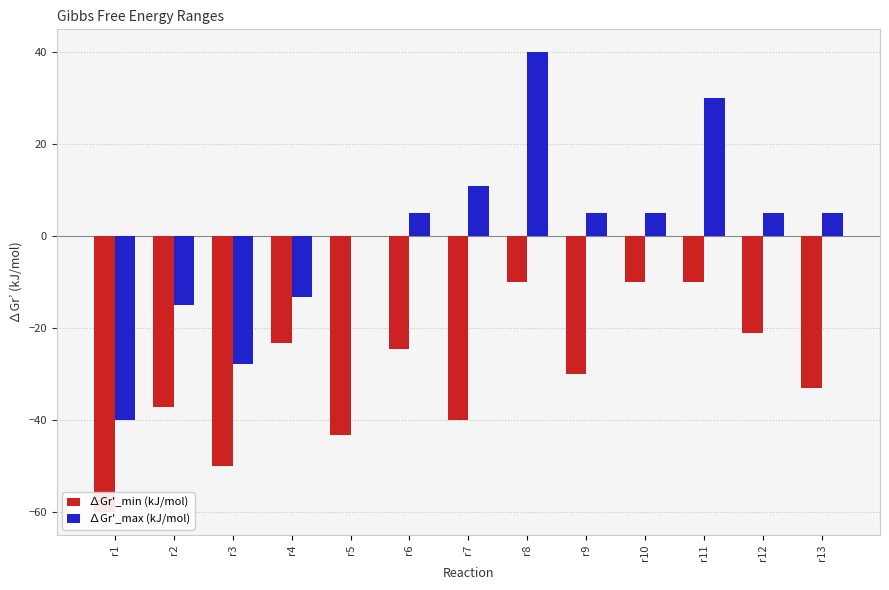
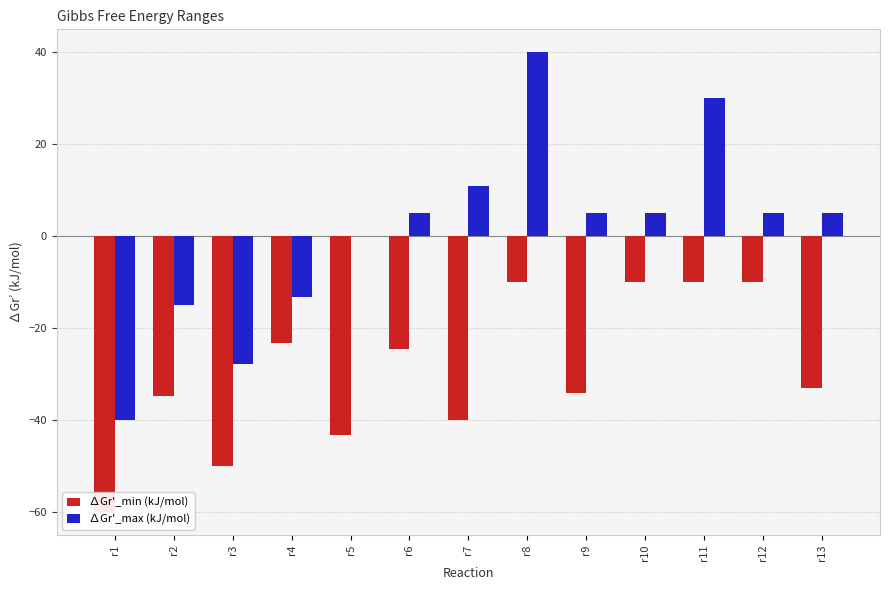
∆Gr'_min (kJ/mol), r2: -37 -> -35
∆Gr'_min (kJ/mol), r9: -30 -> -34
∆Gr'_min (kJ/mol), r12: -21 -> -10
